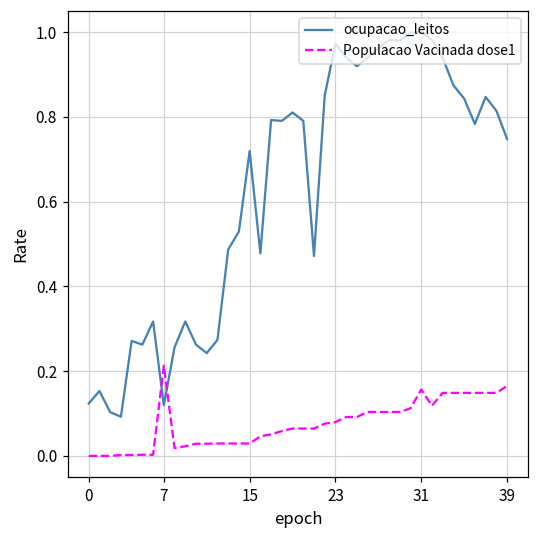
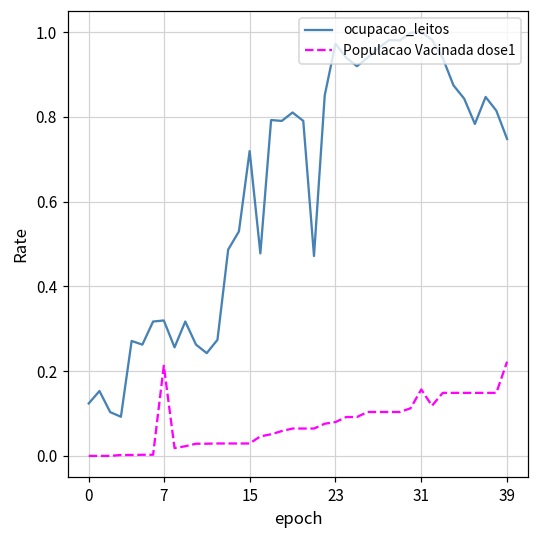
ocupacao_leitos, 7: 0.12 -> 0.32
Populacao Vacinada dose1, 39: 0.17 -> 0.22
